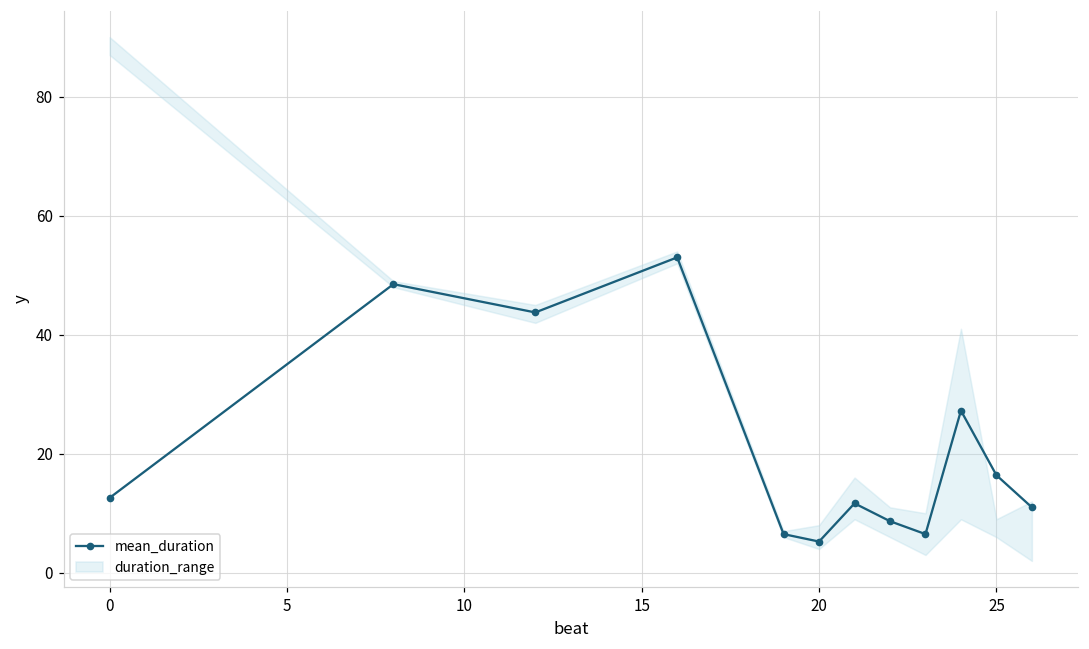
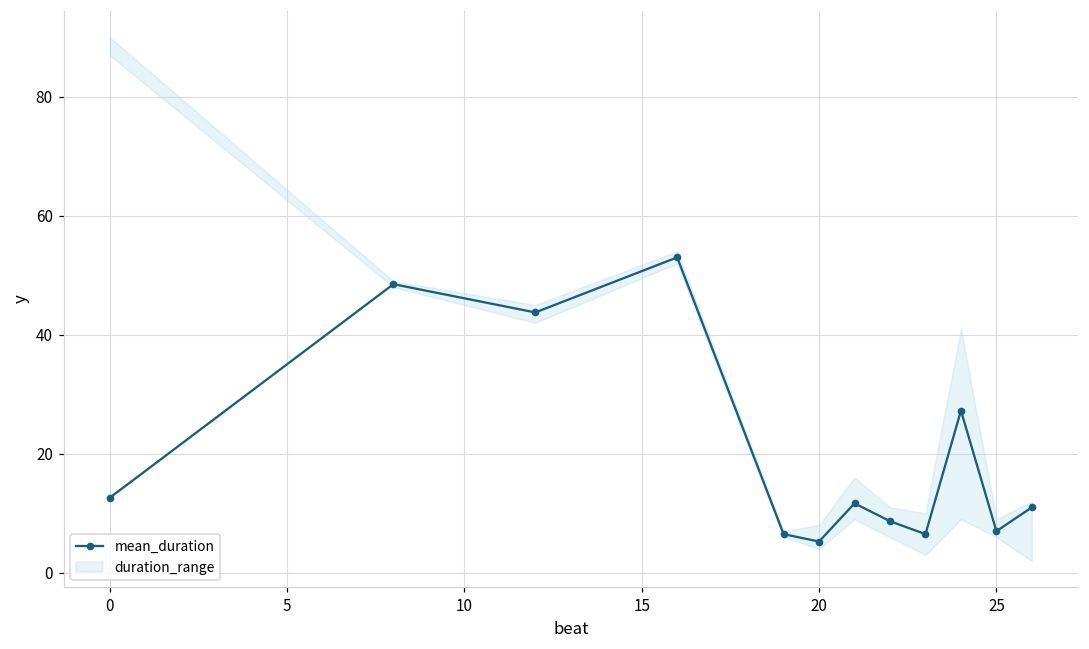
mean_duration, 25: 16 -> 7
